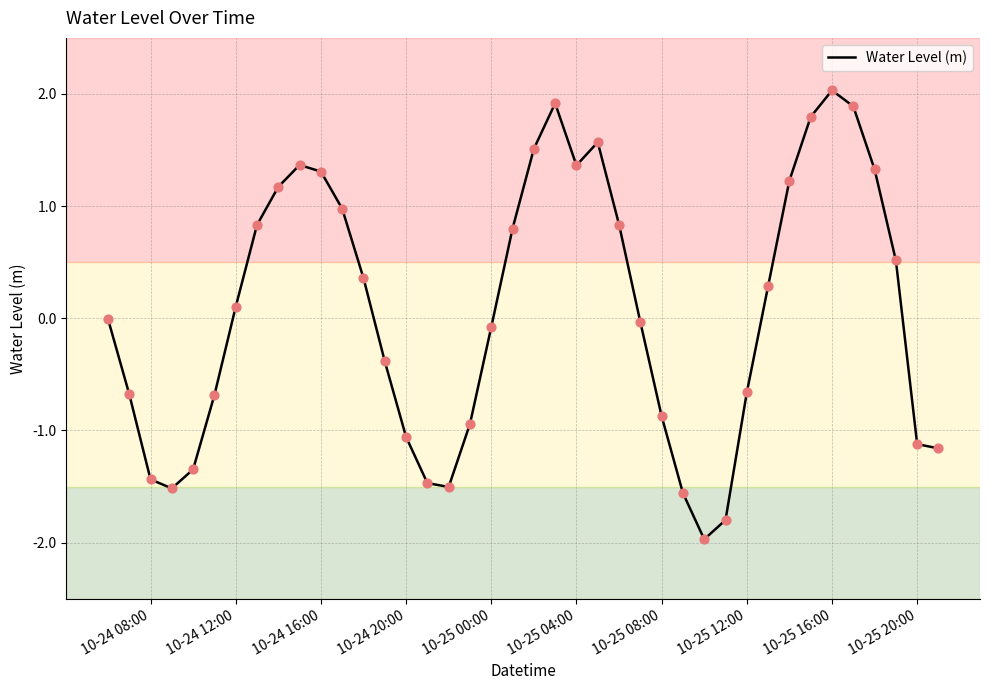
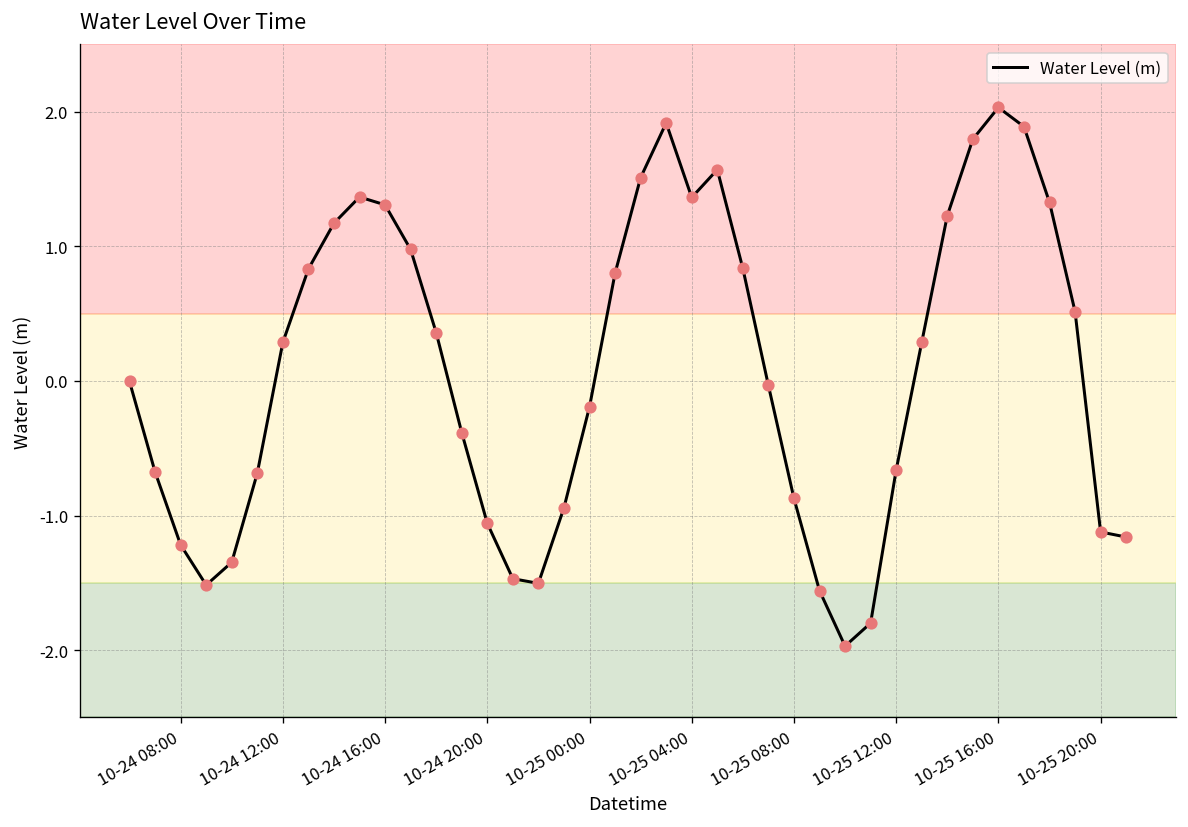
10-24 08:00: -1.44 -> -1.22
10-24 12:00: 0.10 -> 0.29
10-25 00:00: -0.08 -> -0.19
